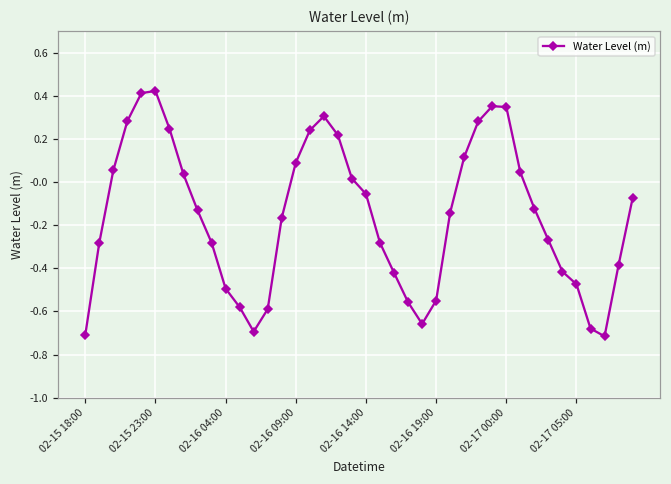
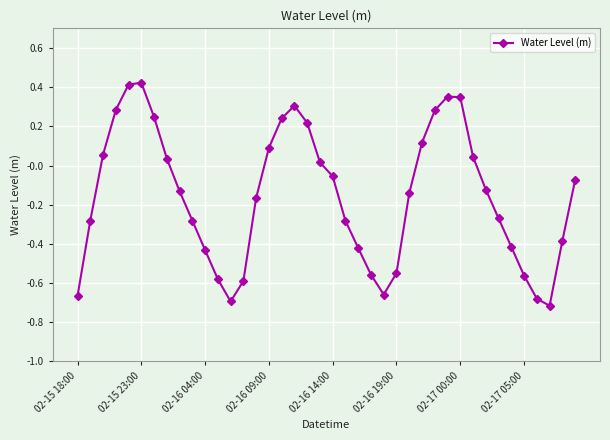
02-15 18:00: -0.71 -> -0.67
02-16 04:00: -0.49 -> -0.43
02-17 05:00: -0.47 -> -0.56
